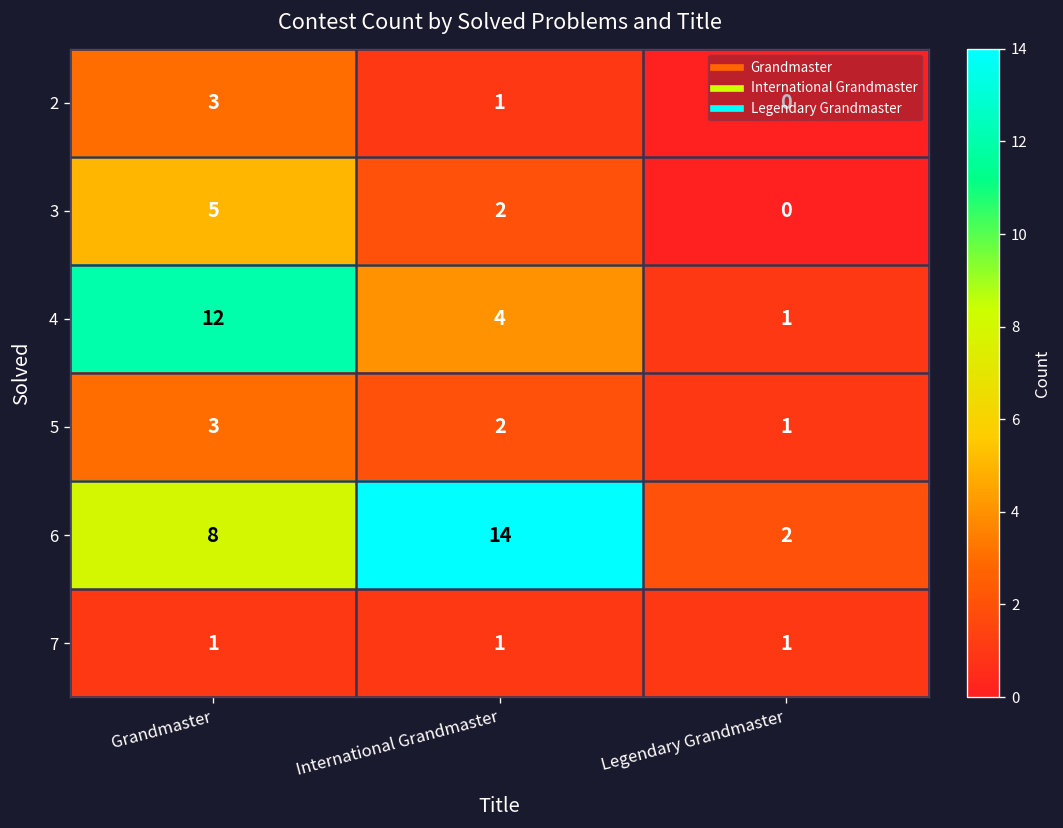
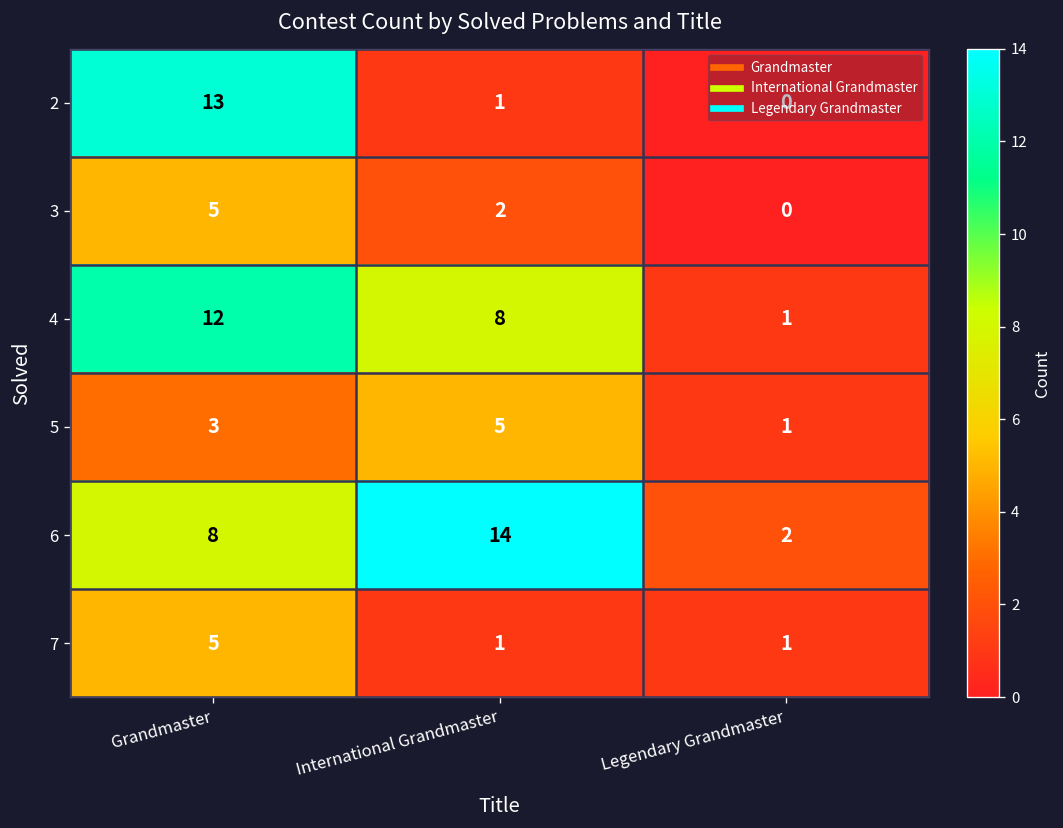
2, Grandmaster: 3 -> 13
4, International Grandmaster: 4 -> 8
5, International Grandmaster: 2 -> 5
7, Grandmaster: 1 -> 5
